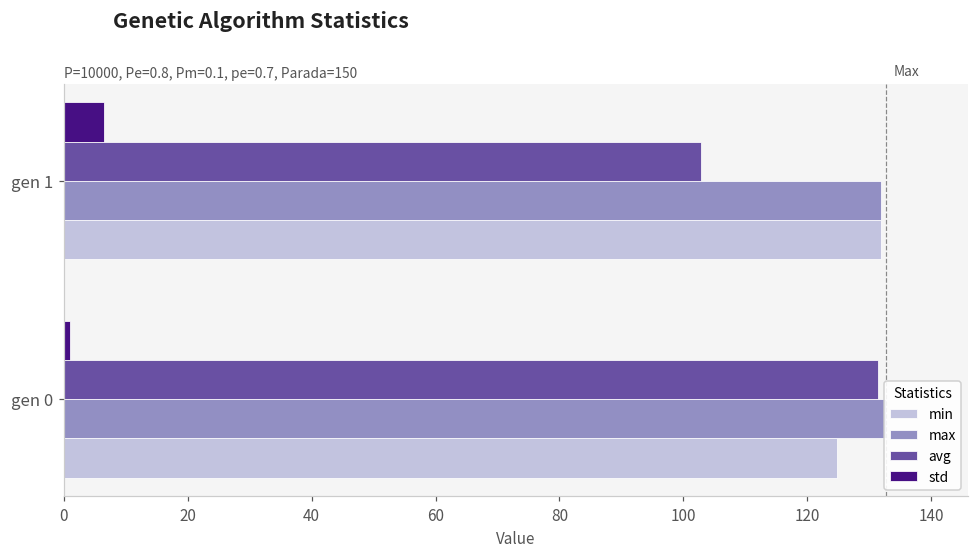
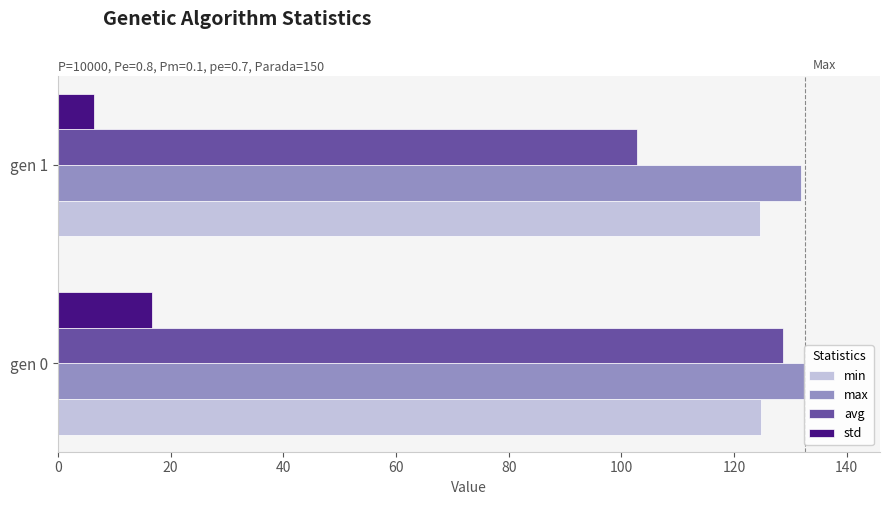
min, gen 1: 132 -> 125
std, gen 0: 1 -> 17
avg, gen 0: 131 -> 129
